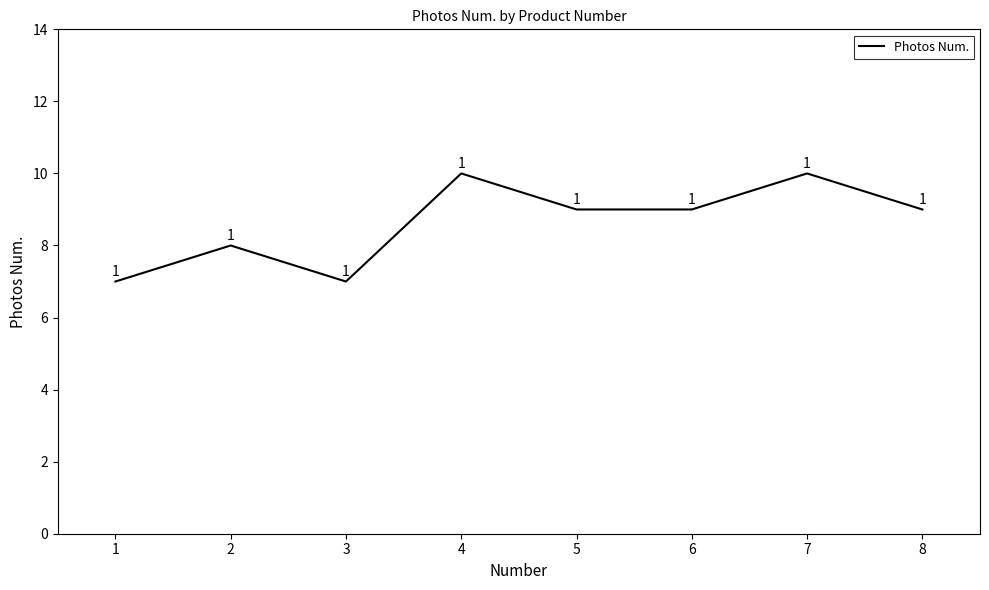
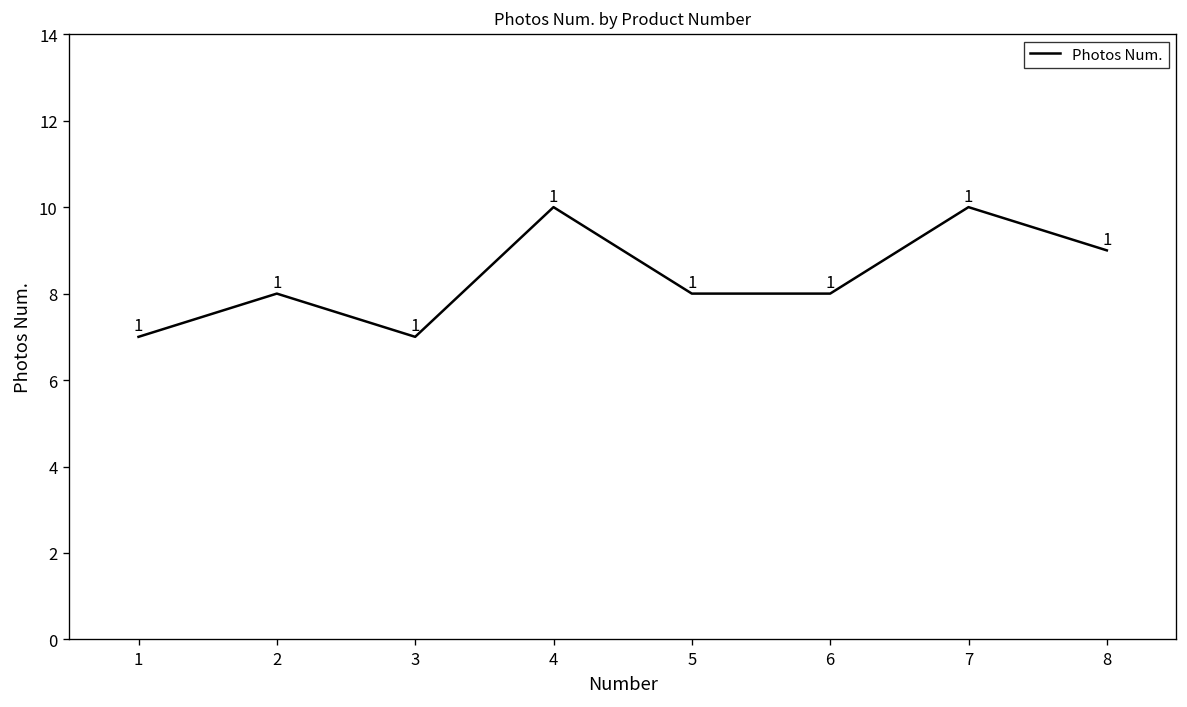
5: 9 -> 8
6: 9 -> 8
